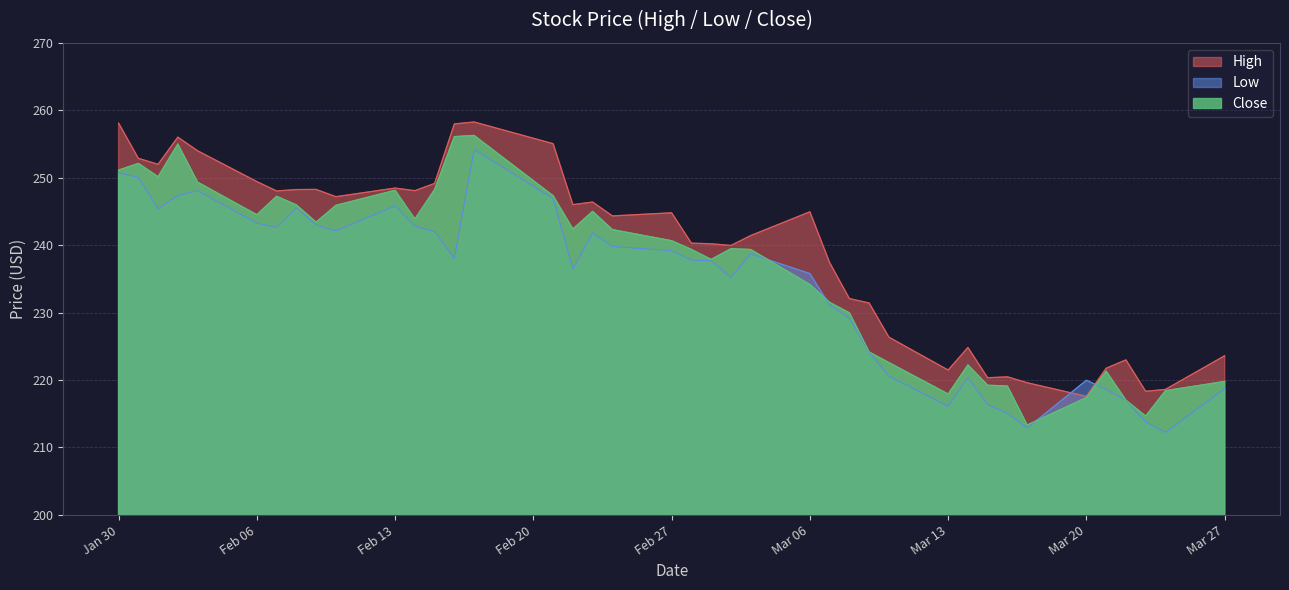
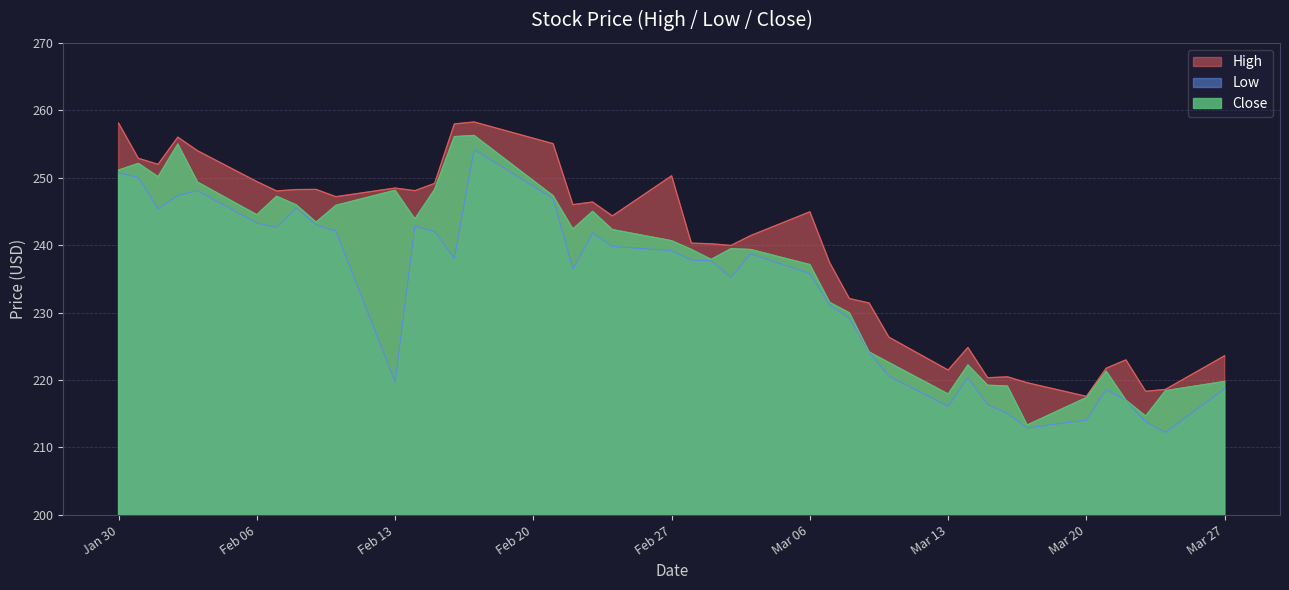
Low, Feb 13: 246 -> 220
High, Feb 27: 245 -> 250
Close, Mar 06: 234 -> 237
Low, Mar 20: 220 -> 214
